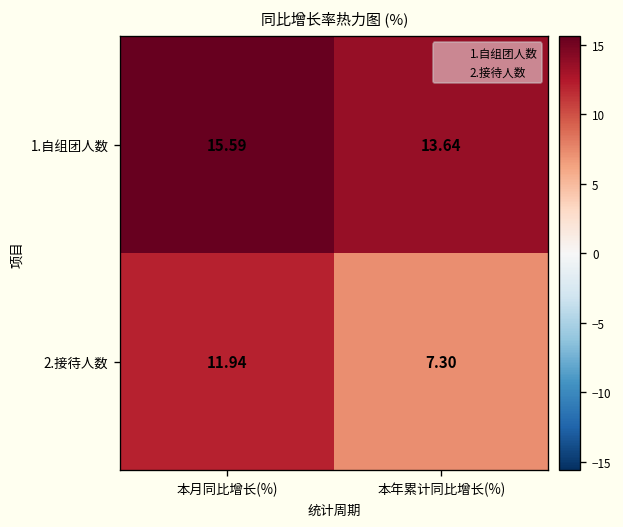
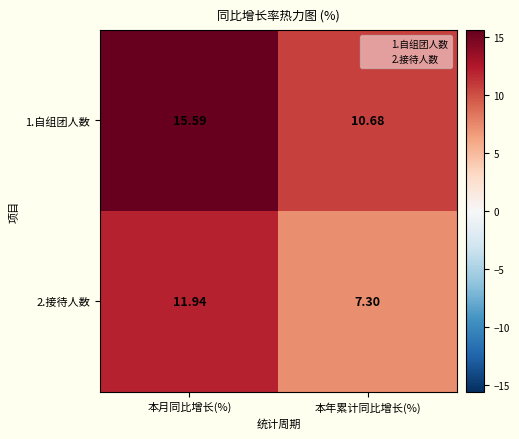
1.自组团人数, 本年累计同比增长(%): 13.64 -> 10.68
